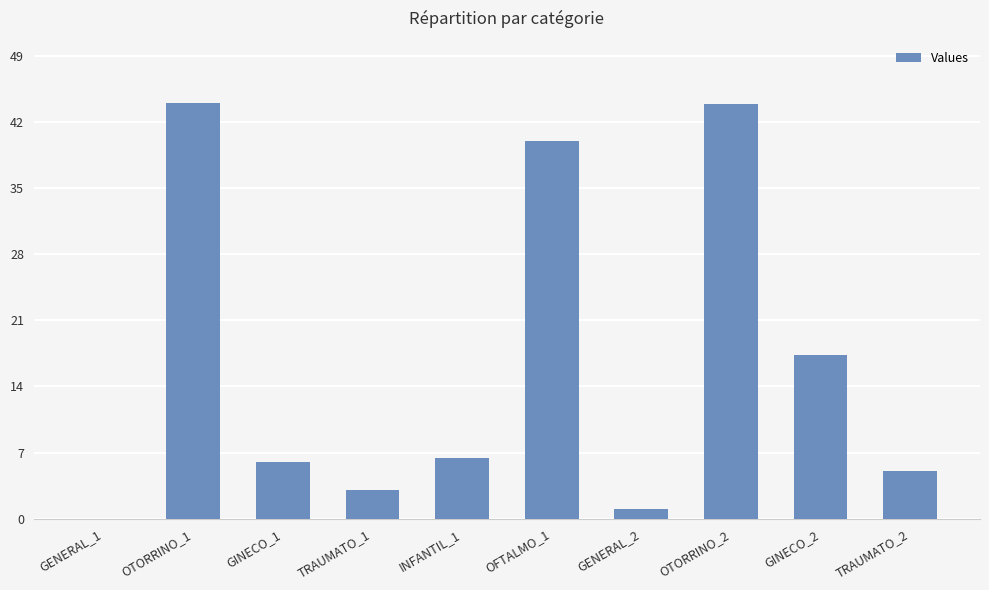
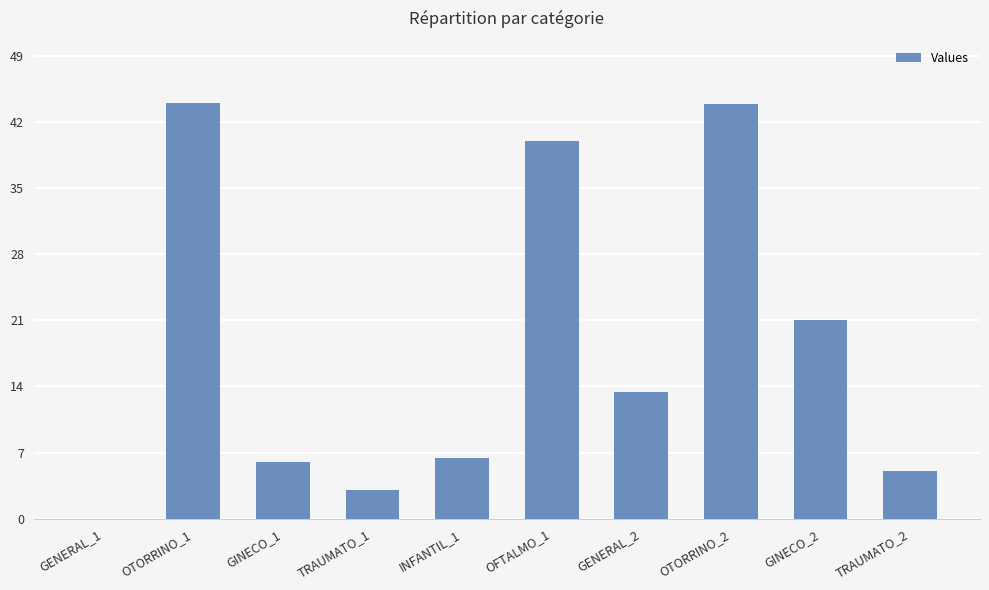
GENERAL_2: 1 -> 13
GINECO_2: 17 -> 21
